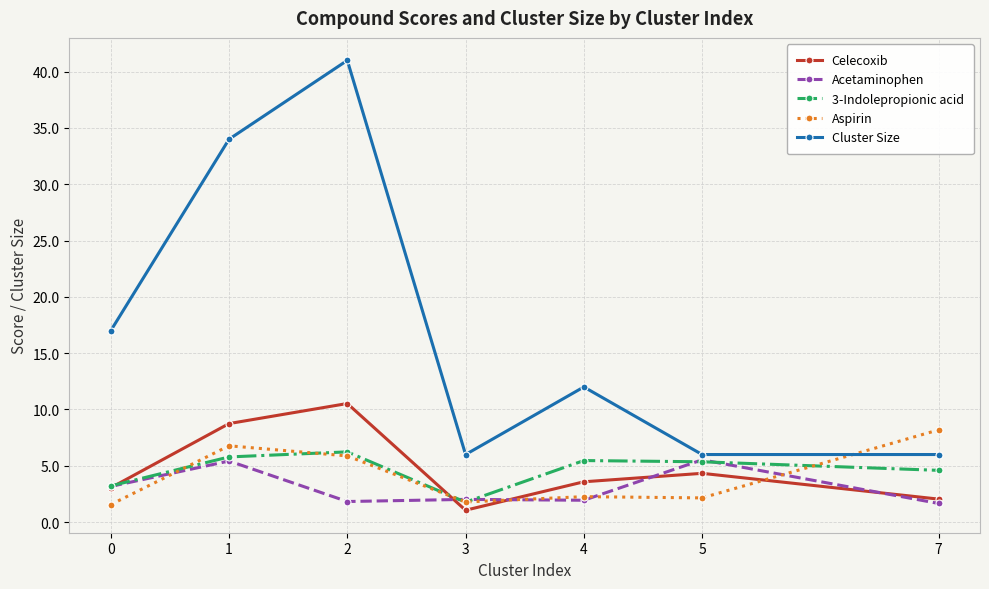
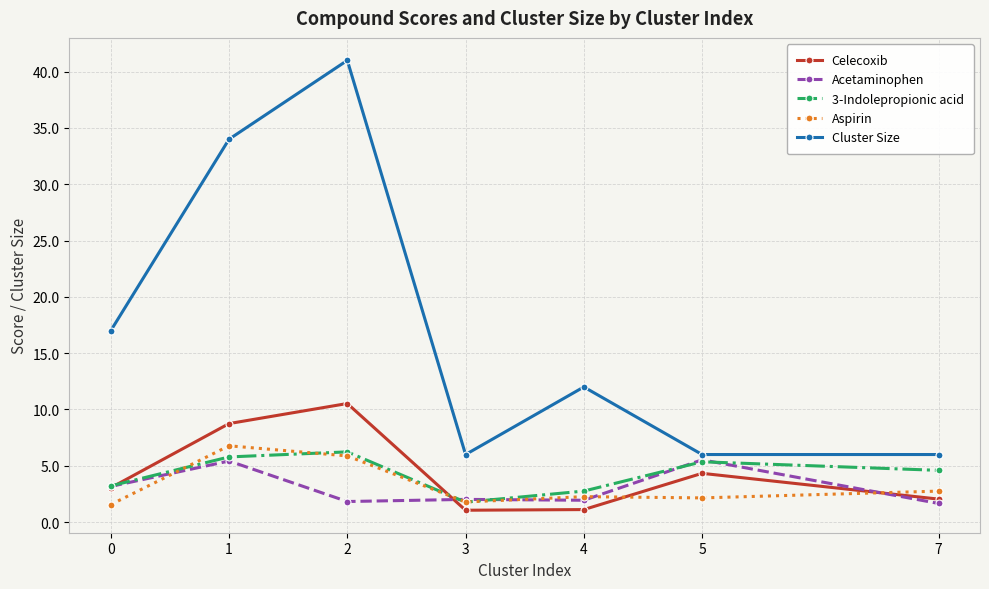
Celecoxib, 4: 3.6 -> 1.1
3-Indolepropionic acid, 4: 5.5 -> 2.8
Aspirin, 7: 8.2 -> 2.8
